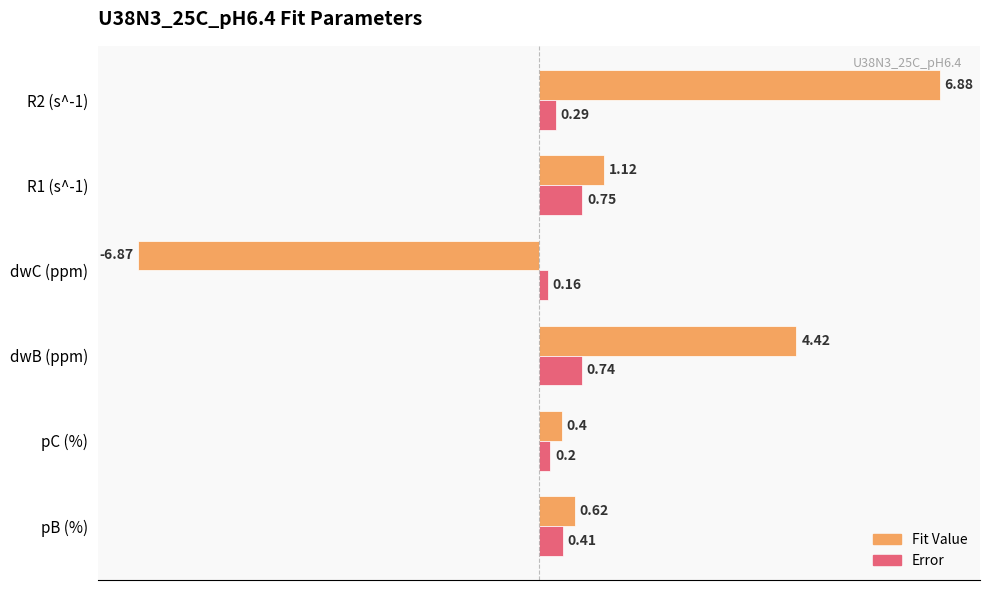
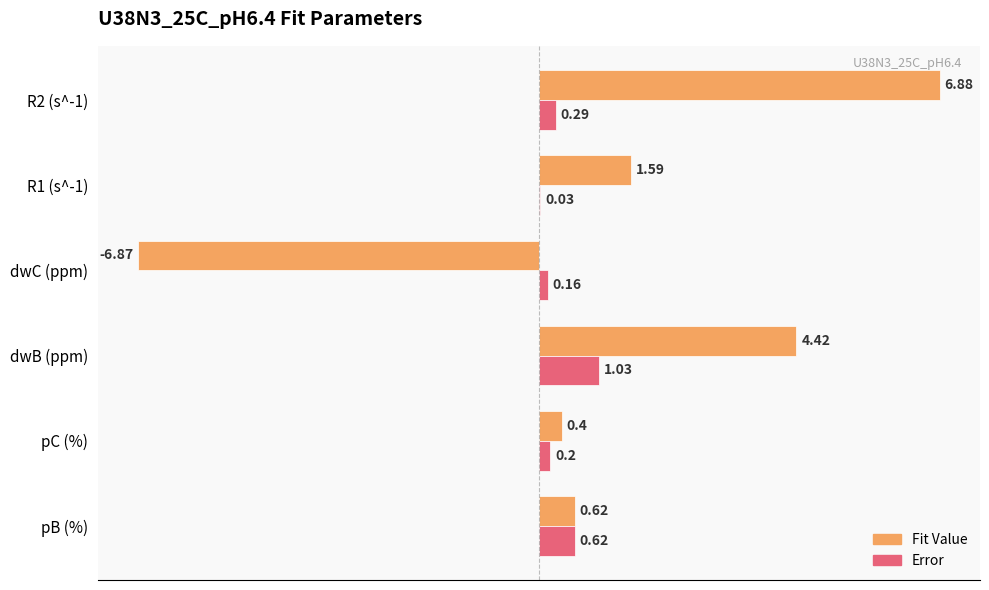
Fit Value, R1 (s^-1): 1.12 -> 1.59
Error, R1 (s^-1): 0.75 -> 0.03
Error, dwB (ppm): 0.74 -> 1.03
Error, pB (%): 0.41 -> 0.62
